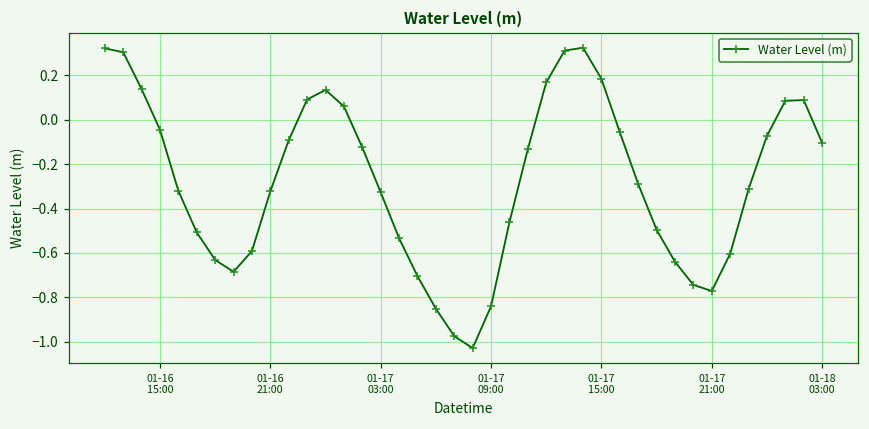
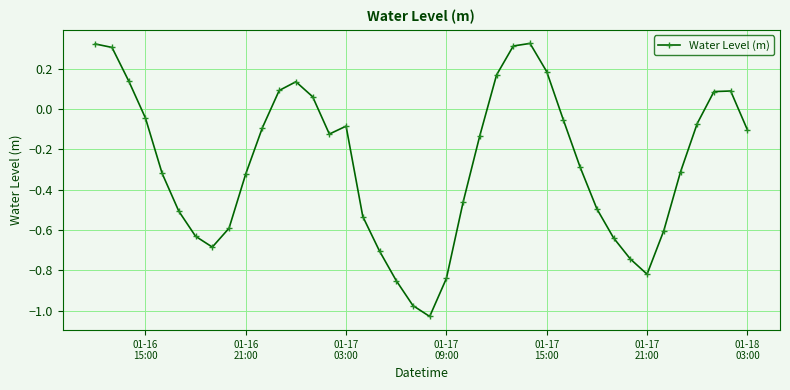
01-17 03:00: -0.33 -> -0.09
01-17 21:00: -0.77 -> -0.82
